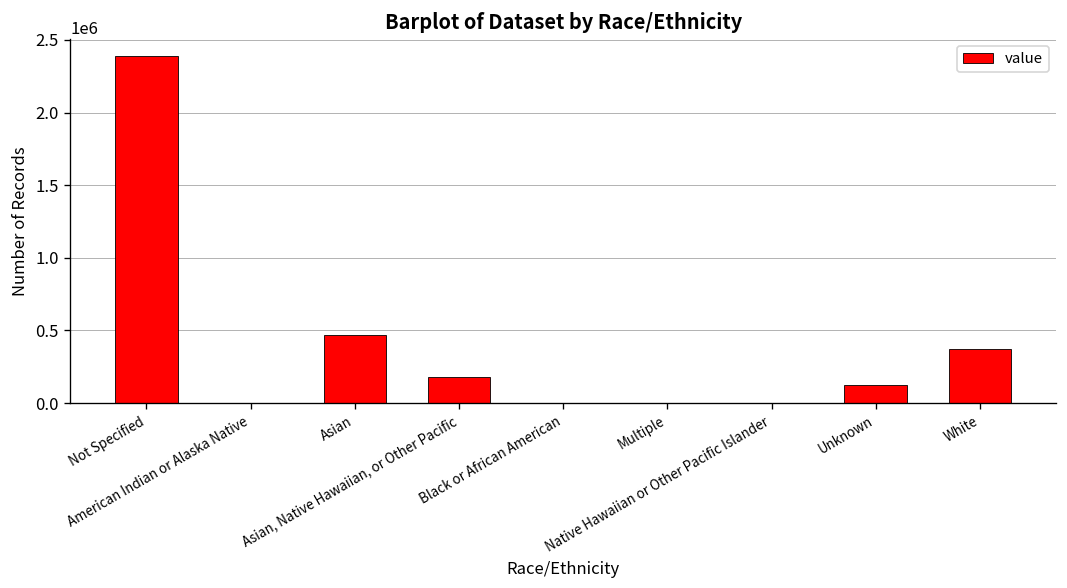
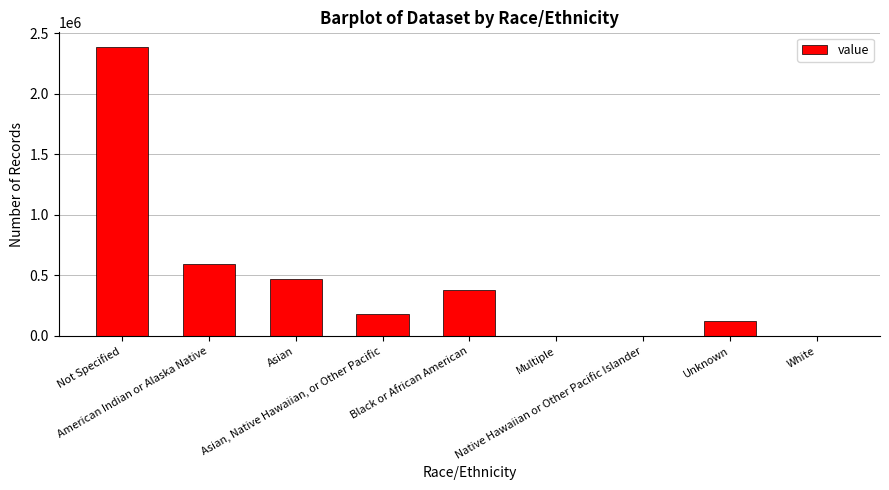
American Indian or Alaska Native: 0 -> 590000
Black or African American: 0 -> 380000
White: 380000 -> 0
